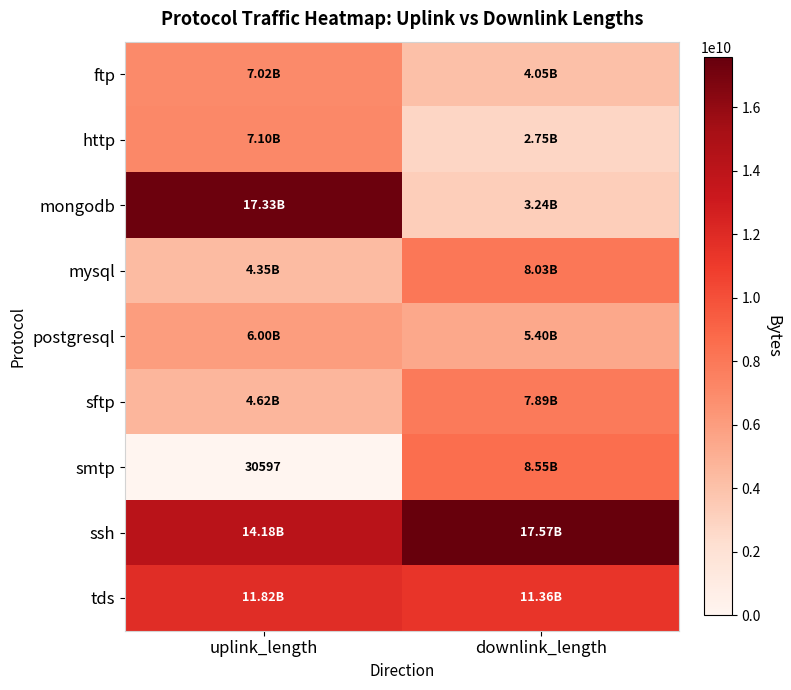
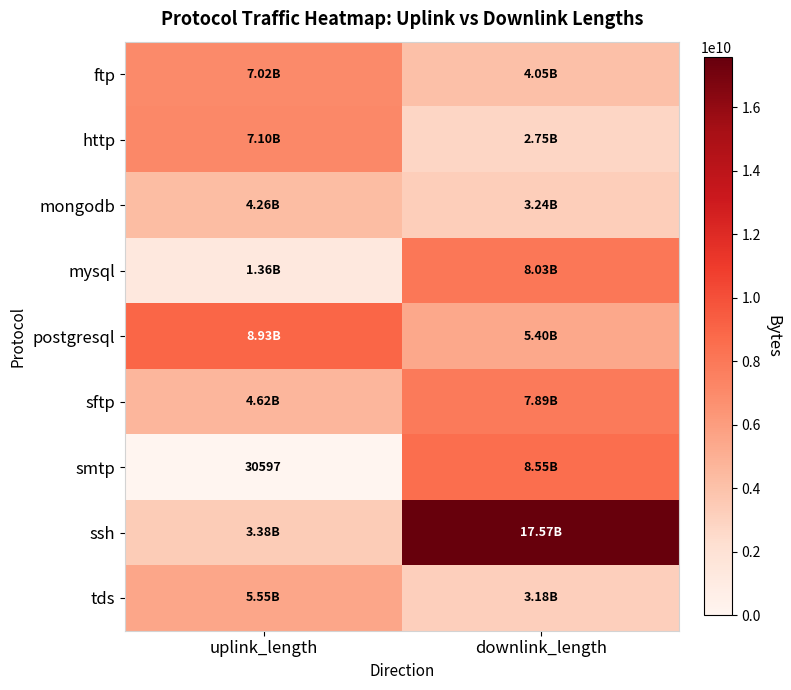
mongodb, uplink_length: 17.33B -> 4.26B
mysql, uplink_length: 4.35B -> 1.36B
postgresql, uplink_length: 6.00B -> 8.93B
ssh, uplink_length: 14.18B -> 3.38B
tds, uplink_length: 11.82B -> 5.55B
tds, downlink_length: 11.36B -> 3.18B
